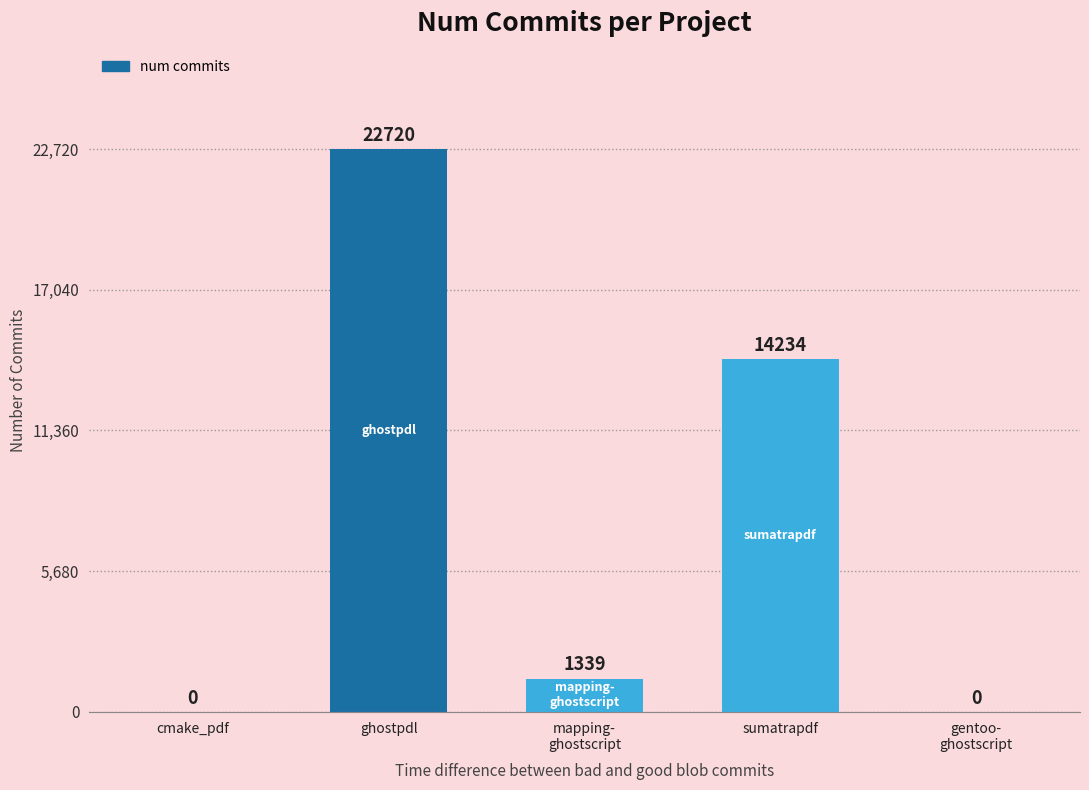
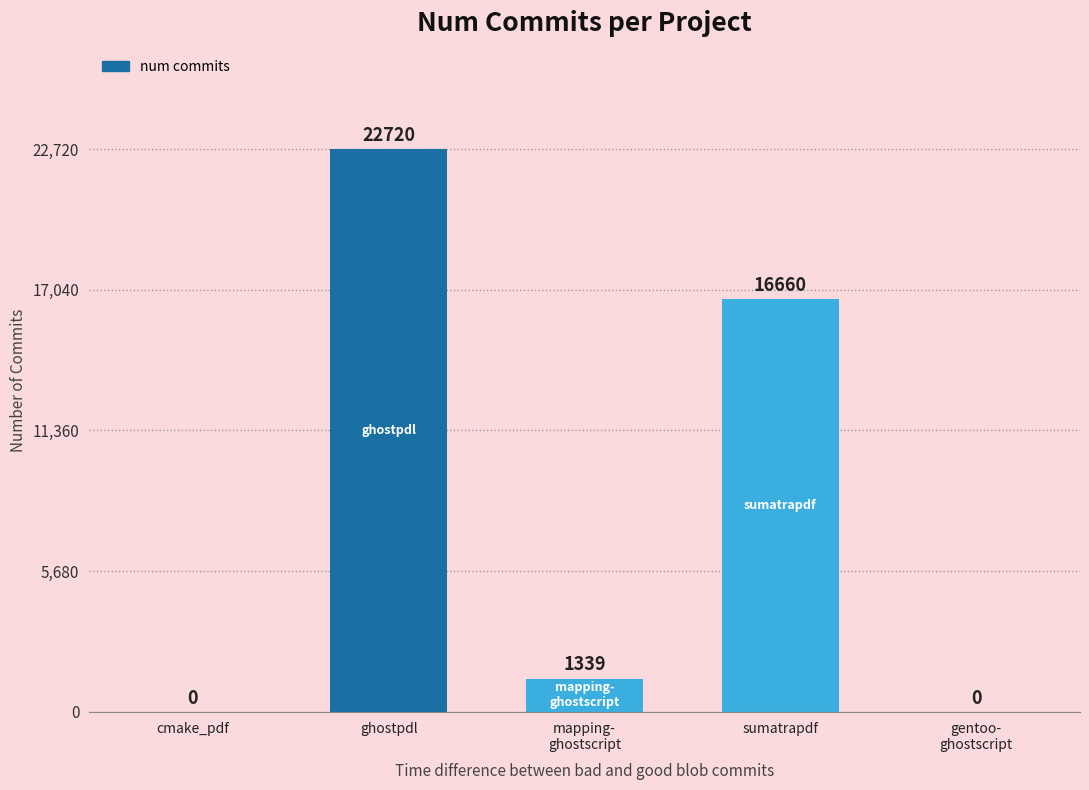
sumatrapdf: 14234 -> 16660
